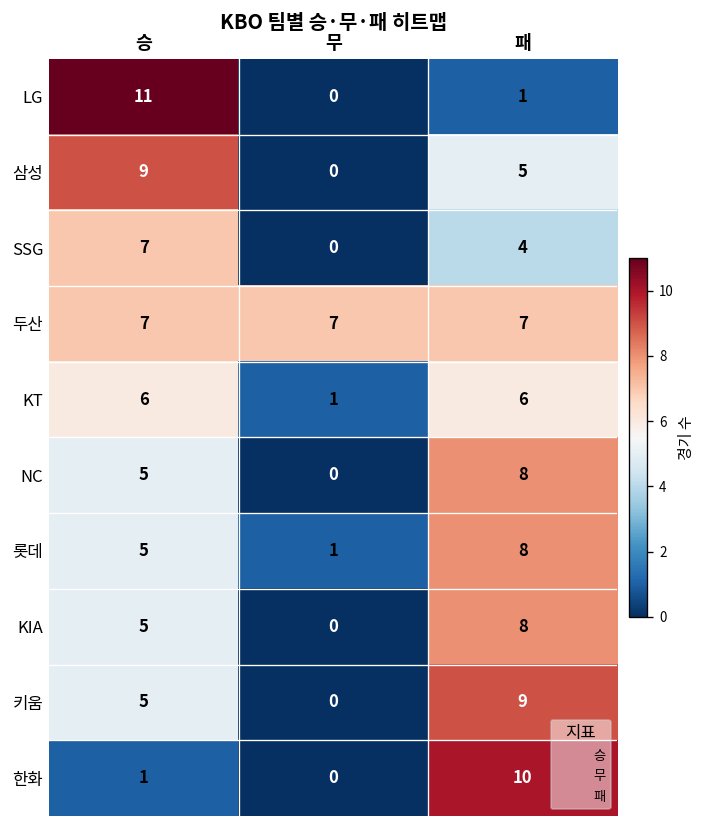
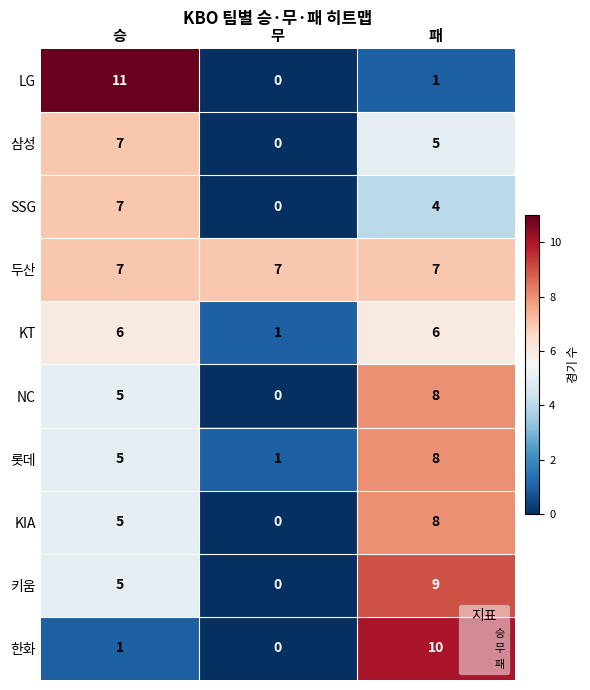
삼성, 승: 9 -> 7
